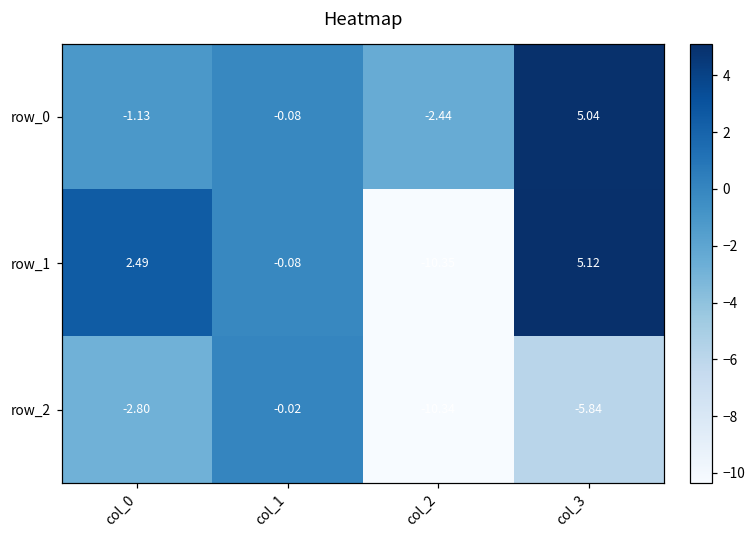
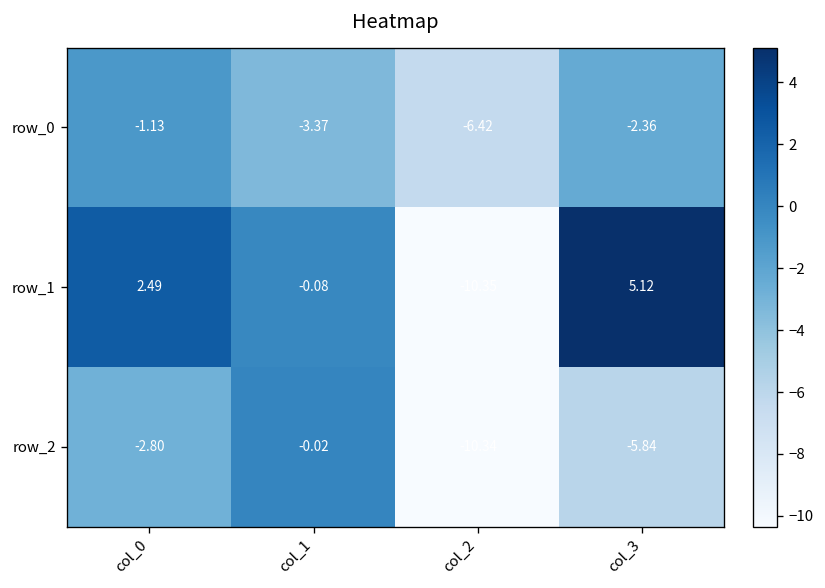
row_0, col_1: -0.08 -> -3.37
row_0, col_2: -2.44 -> -6.42
row_0, col_3: 5.04 -> -2.36
